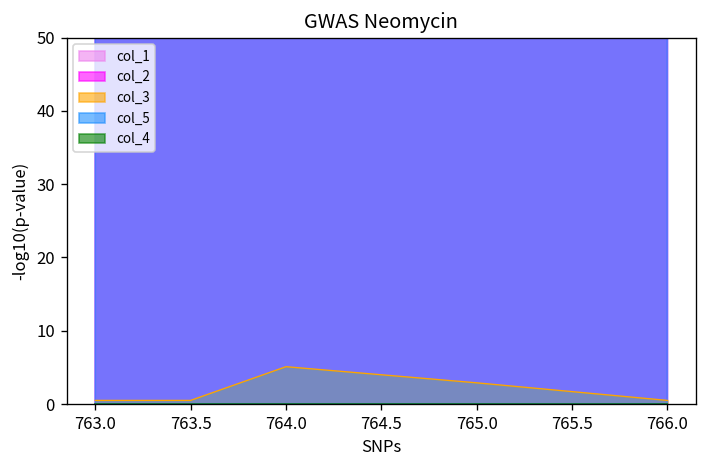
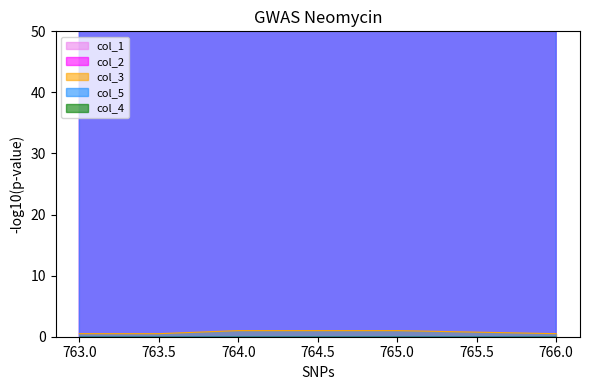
col_3, 764.0: 5 -> 1
col_3, 765.0: 3 -> 1
